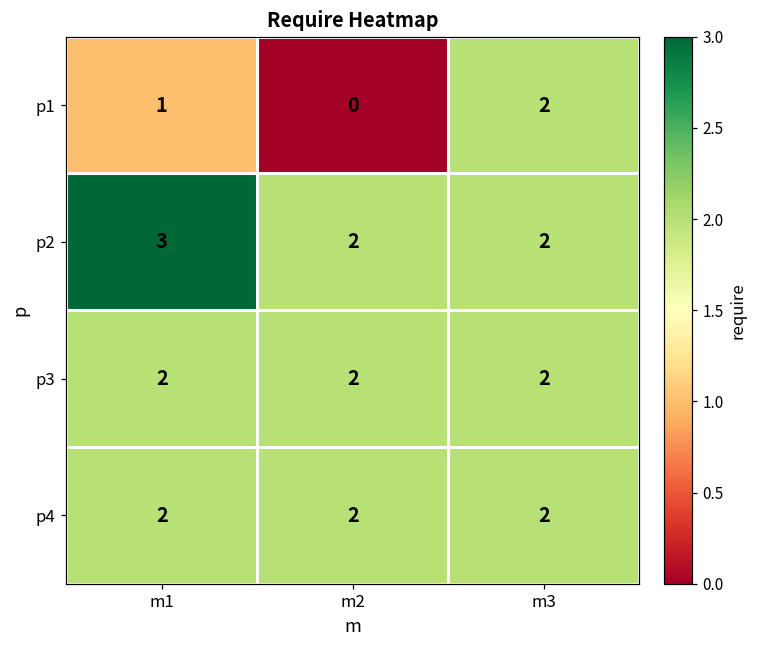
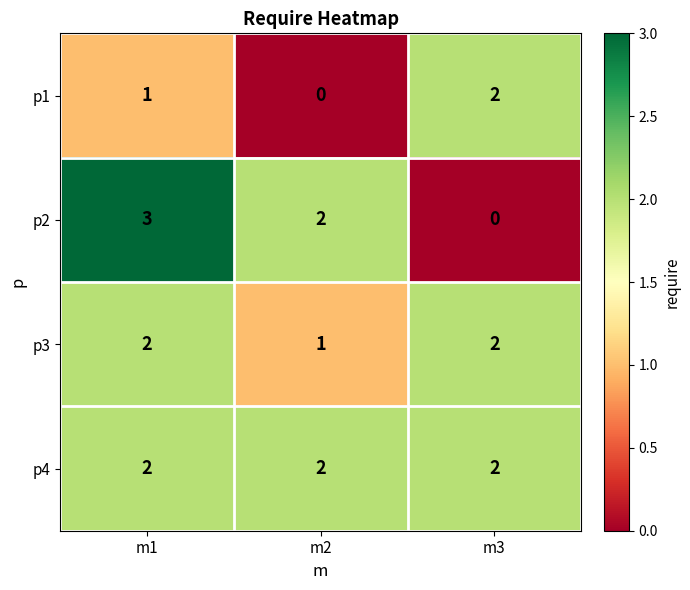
p2, m3: 2 -> 0
p3, m2: 2 -> 1
